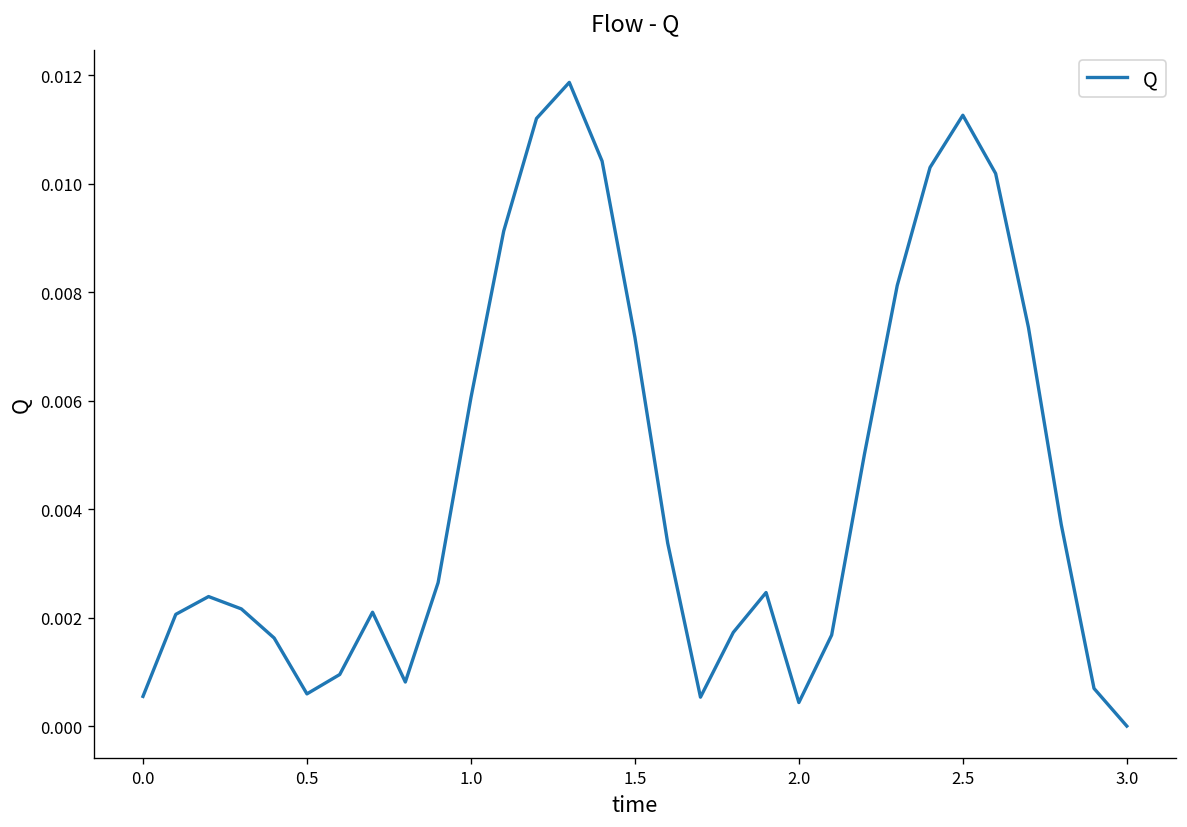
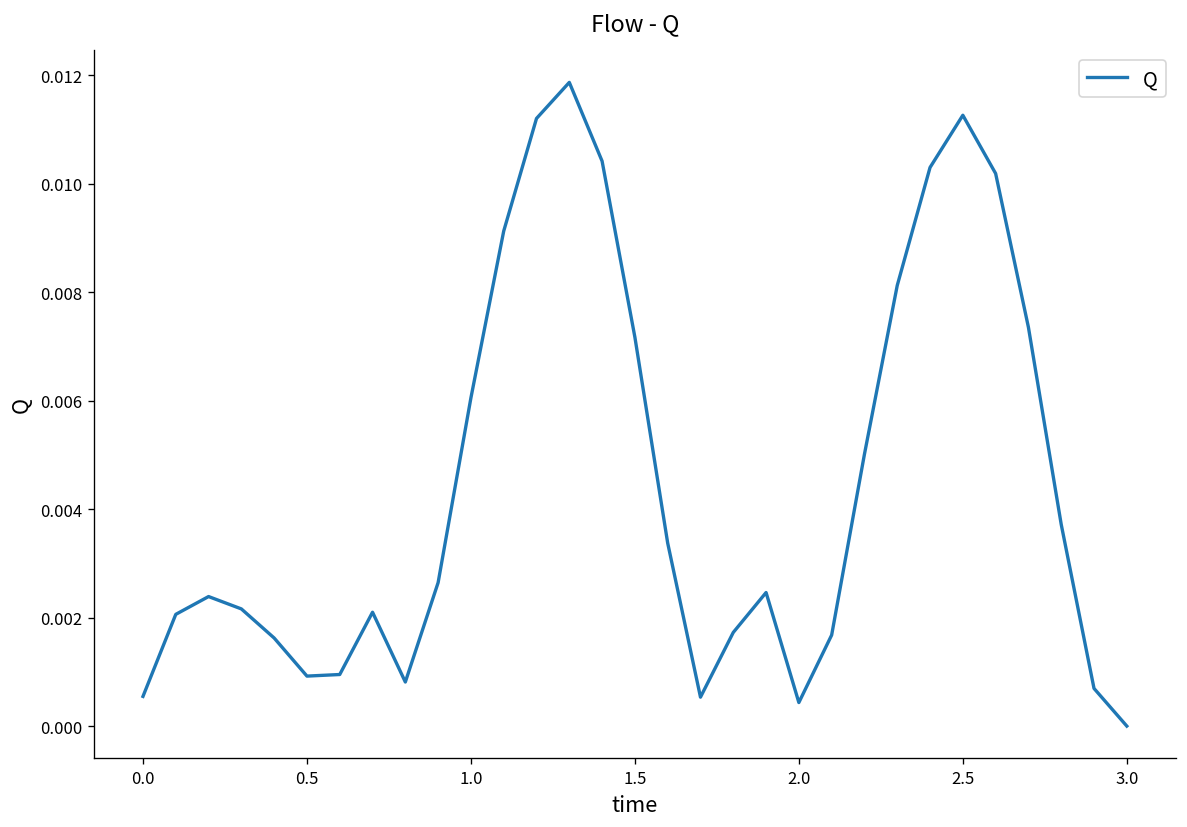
0.5: 0.0006 -> 0.0009
